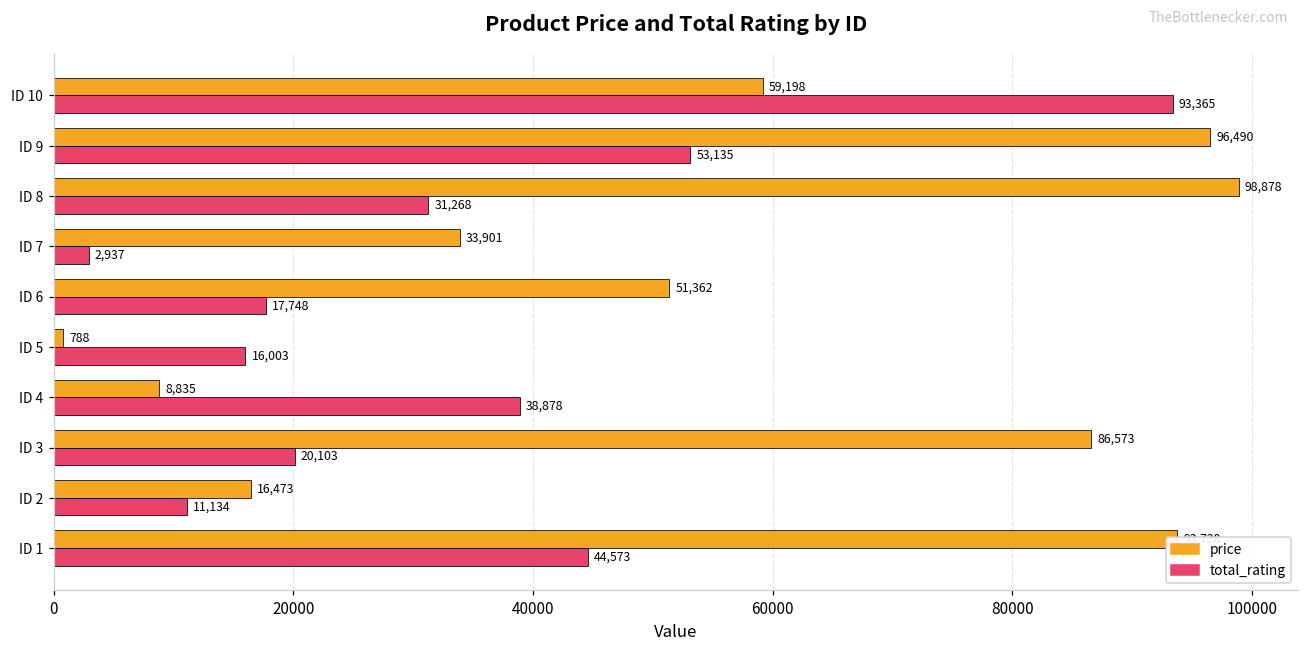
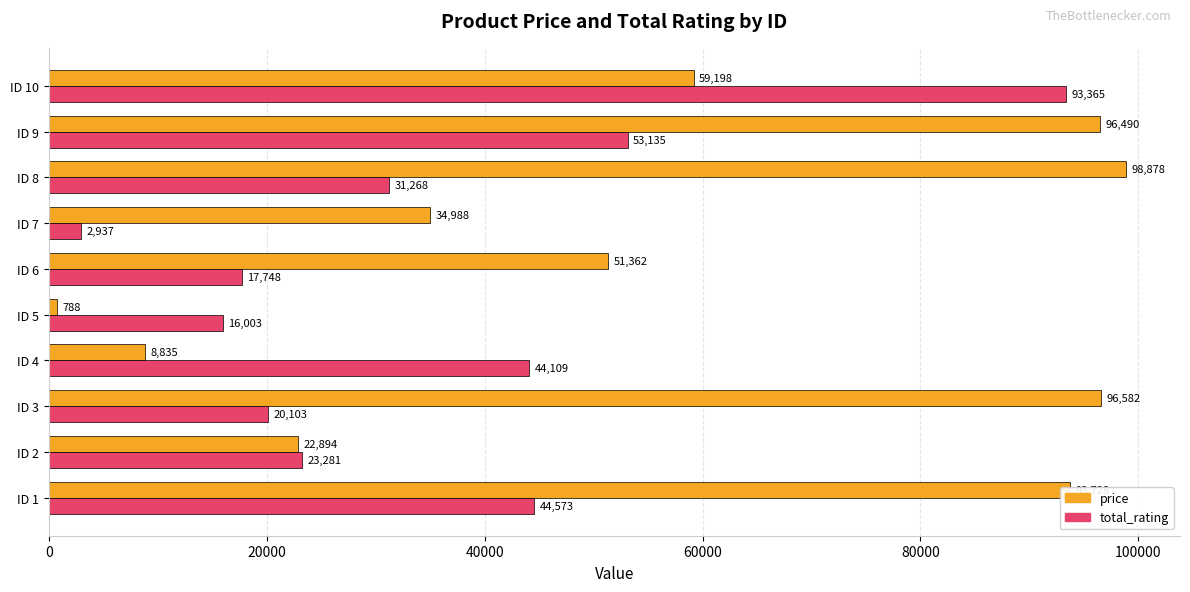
price, ID 7: 33,901 -> 34,988
total_rating, ID 4: 38,878 -> 44,109
price, ID 3: 86,573 -> 96,582
price, ID 2: 16,473 -> 22,894
total_rating, ID 2: 11,134 -> 23,281
